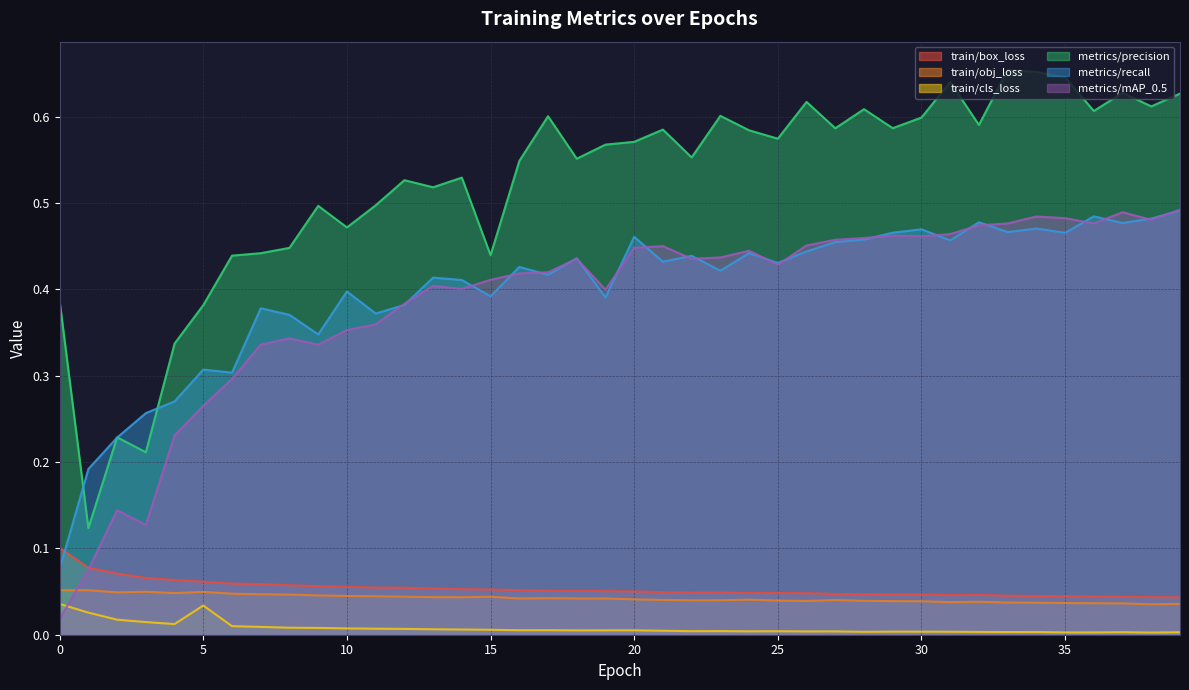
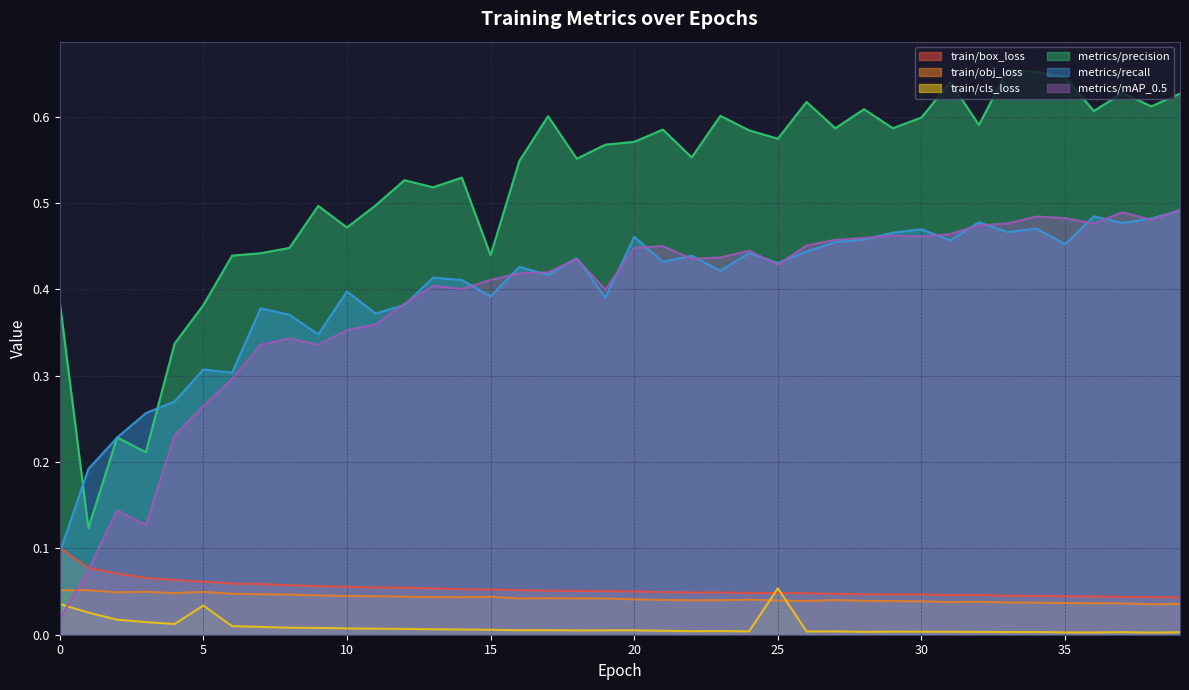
metrics/recall, 0: 0.08 -> 0.10
train/cls_loss, 25: 0.00 -> 0.05
metrics/recall, 35: 0.47 -> 0.45
